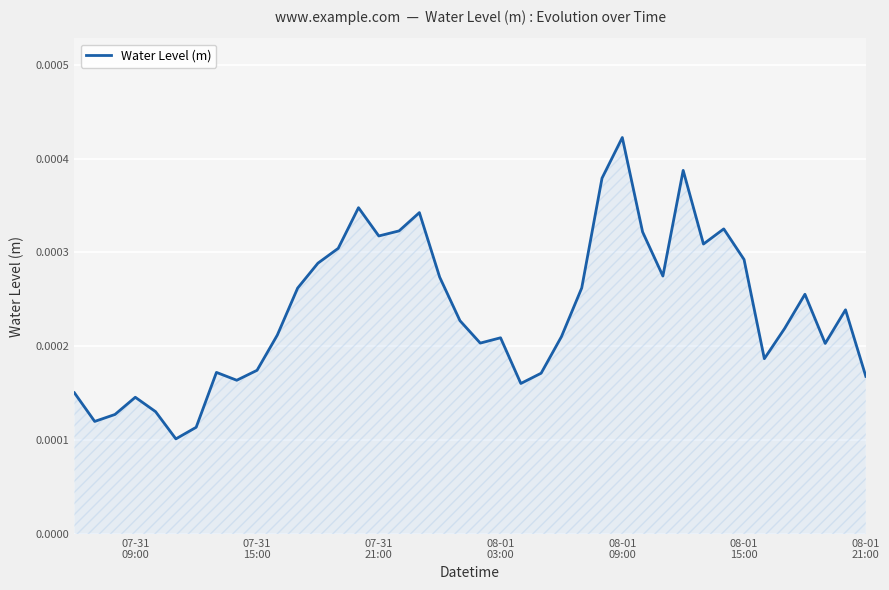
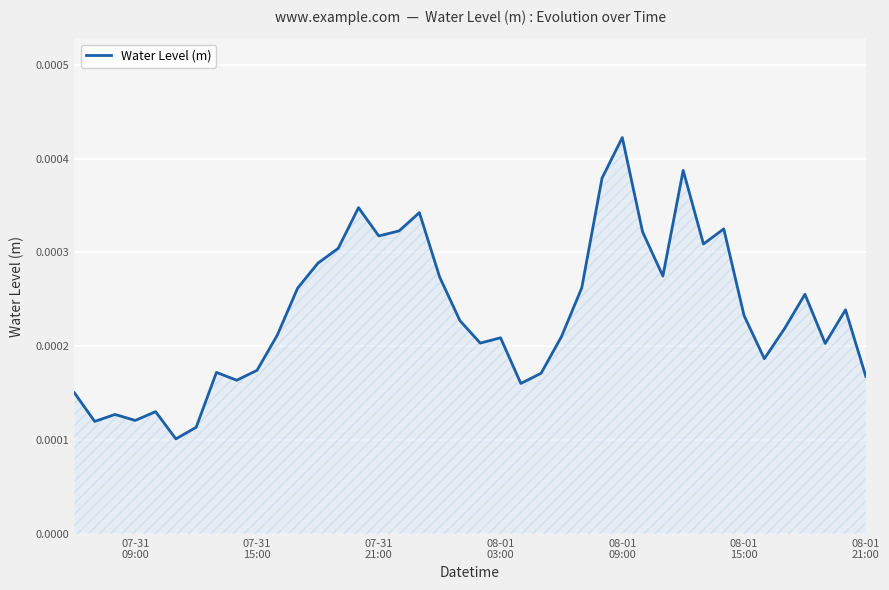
07-31 09:00: 0.00015 -> 0.00012
08-01 15:00: 0.00029 -> 0.00023
